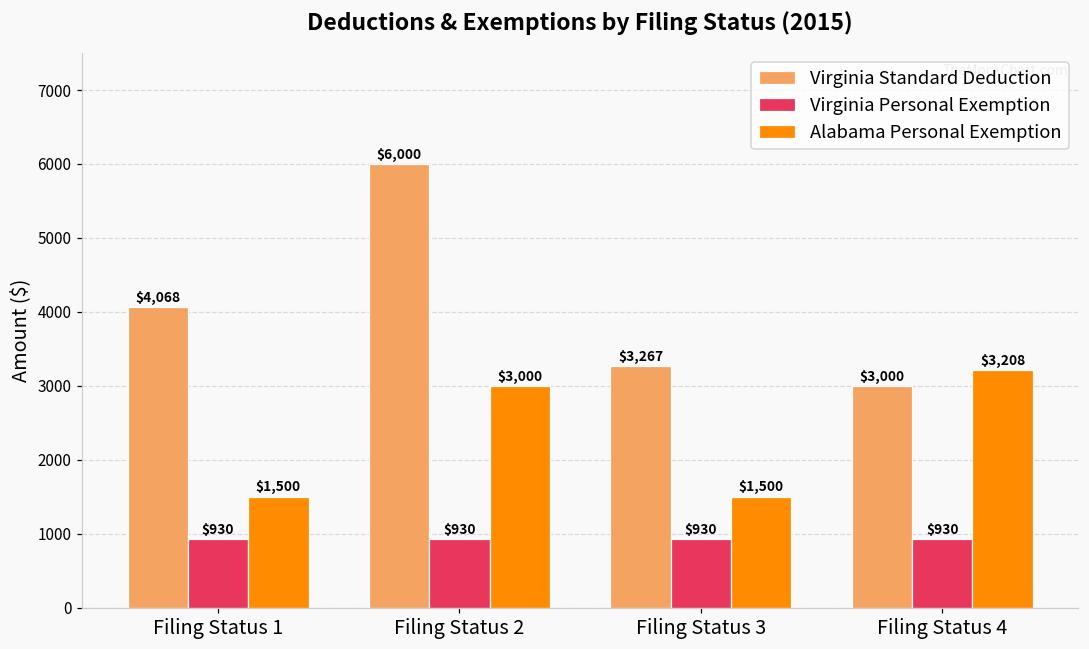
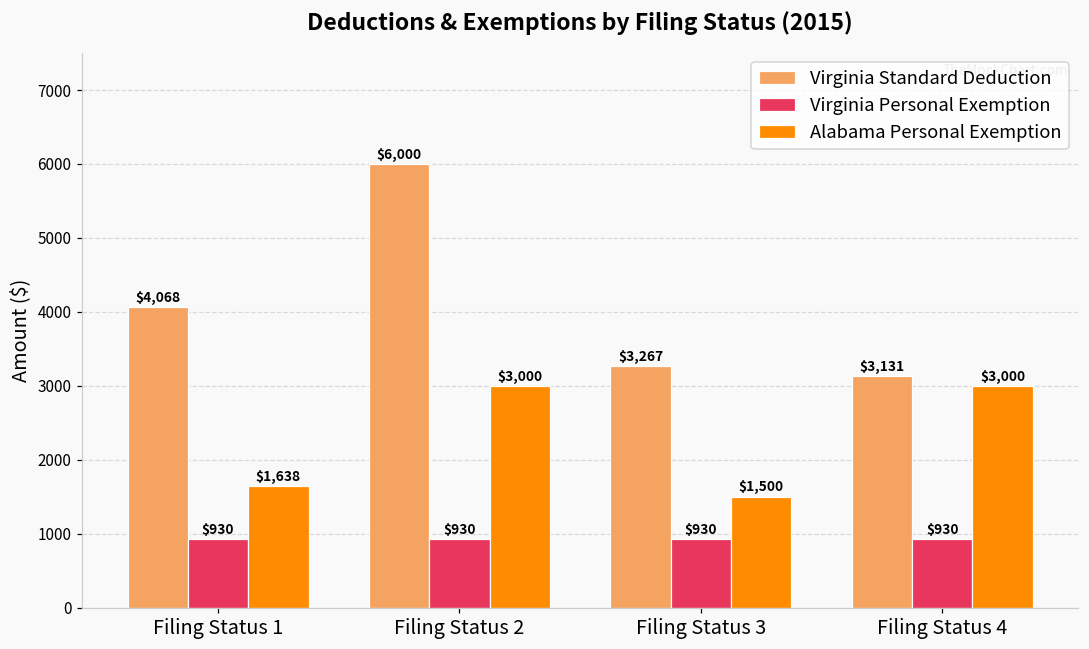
Alabama Personal Exemption, Filing Status 1: $1,500 -> $1,638
Virginia Standard Deduction, Filing Status 4: $3,000 -> $3,131
Alabama Personal Exemption, Filing Status 4: $3,208 -> $3,000
